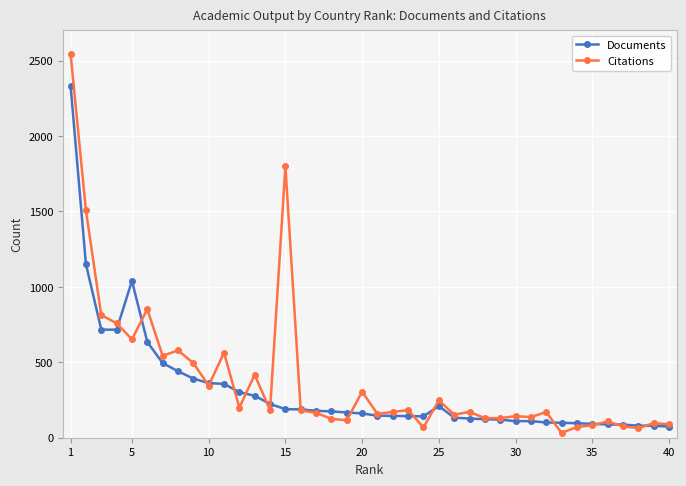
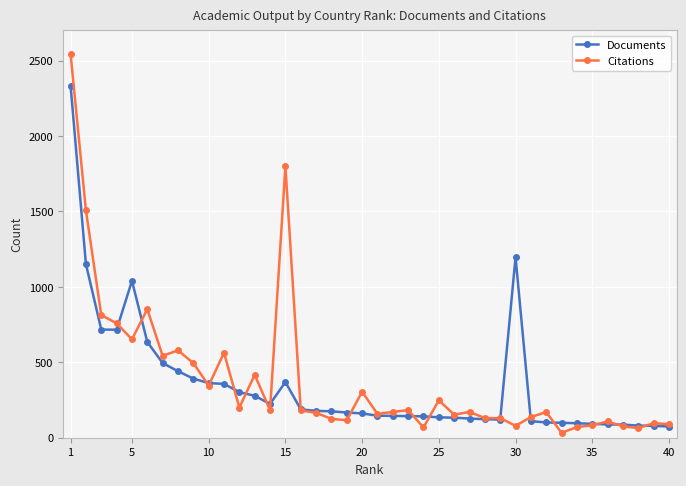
Documents, 15: 190 -> 370
Documents, 25: 210 -> 140
Documents, 30: 110 -> 1200
Citations, 30: 140 -> 80
